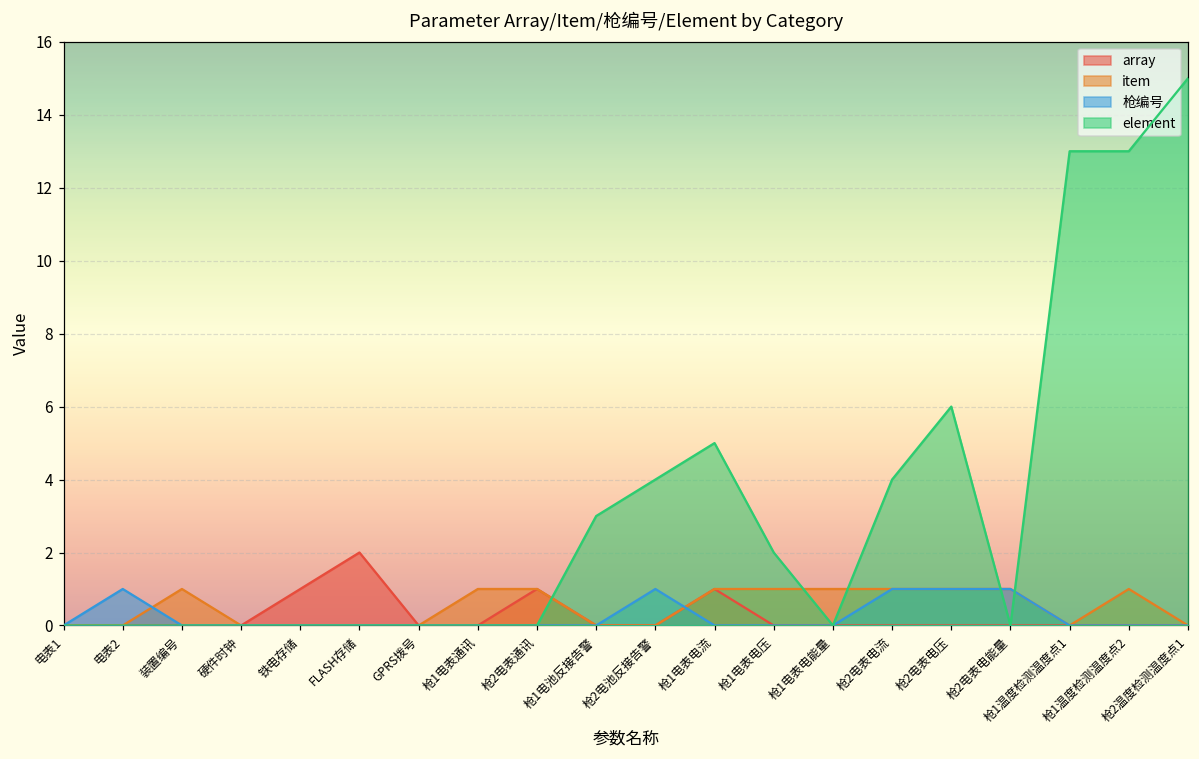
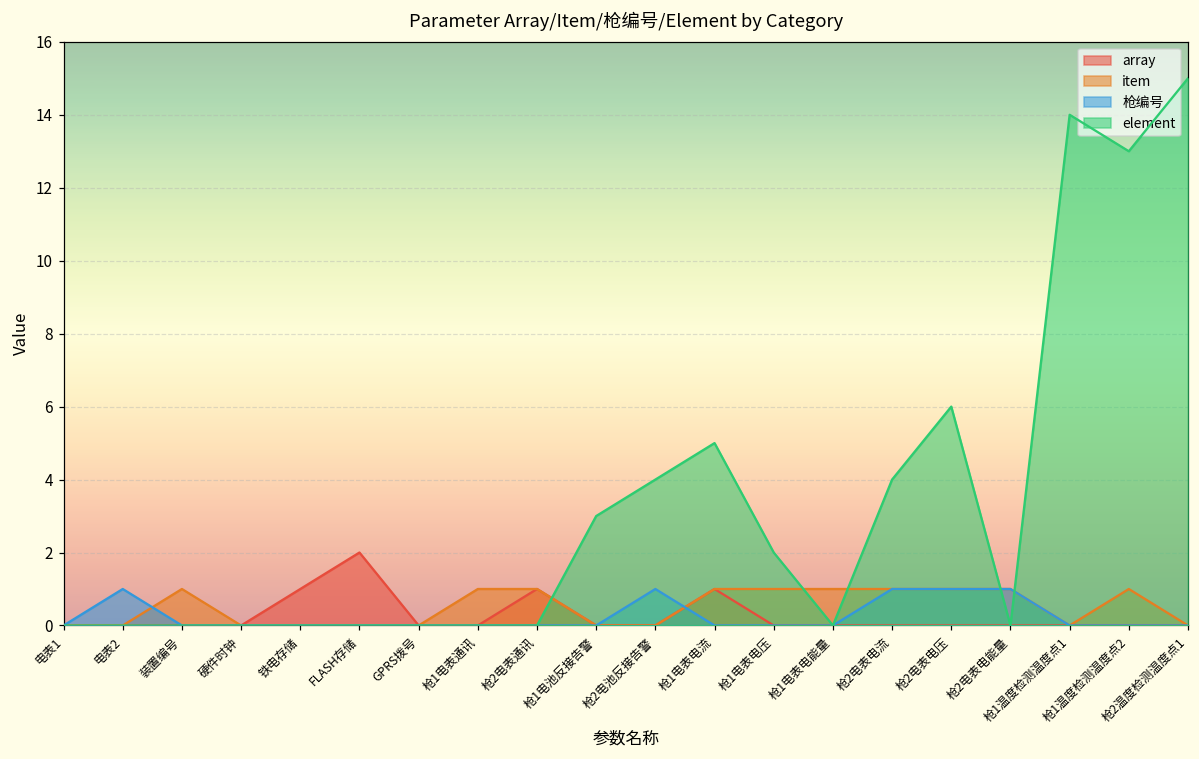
element, 枪1温度检测温度点1: 13 -> 14
